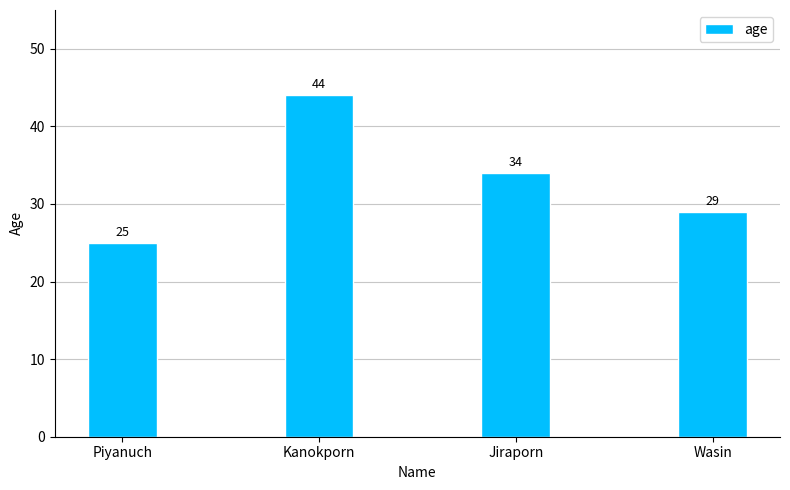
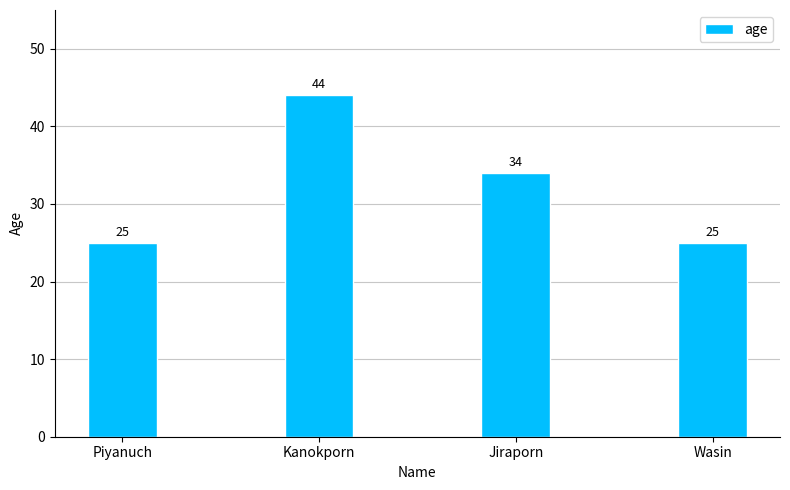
Wasin: 29 -> 25
